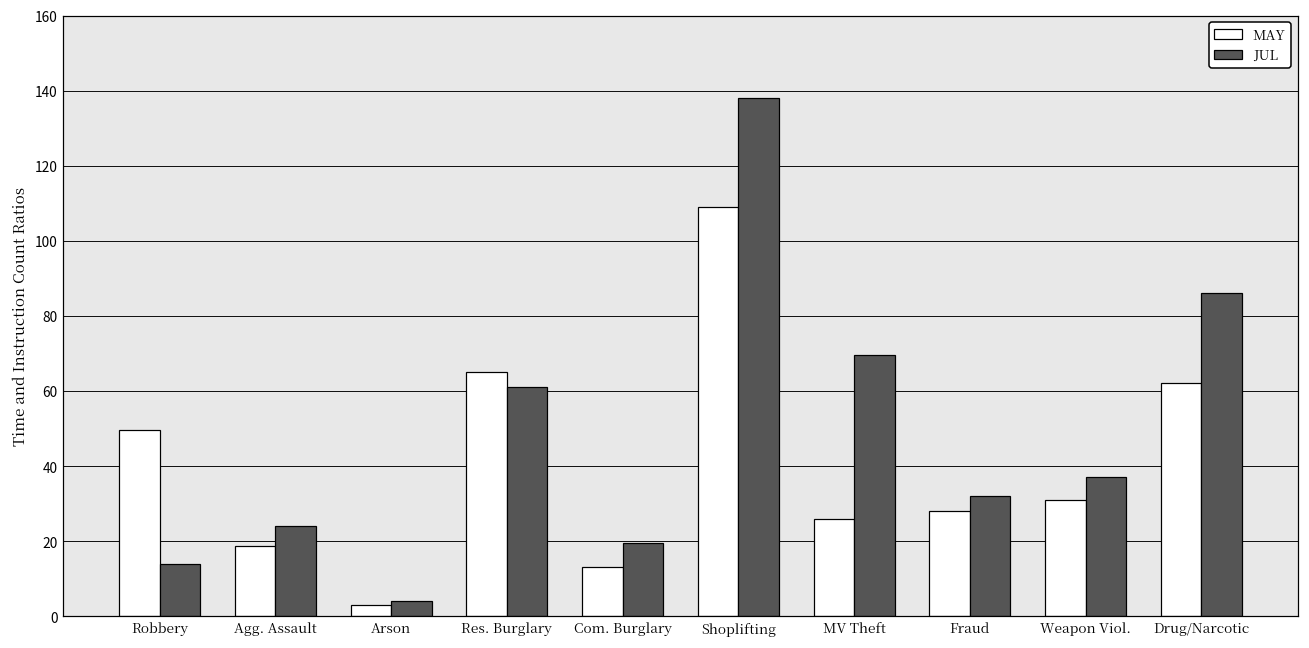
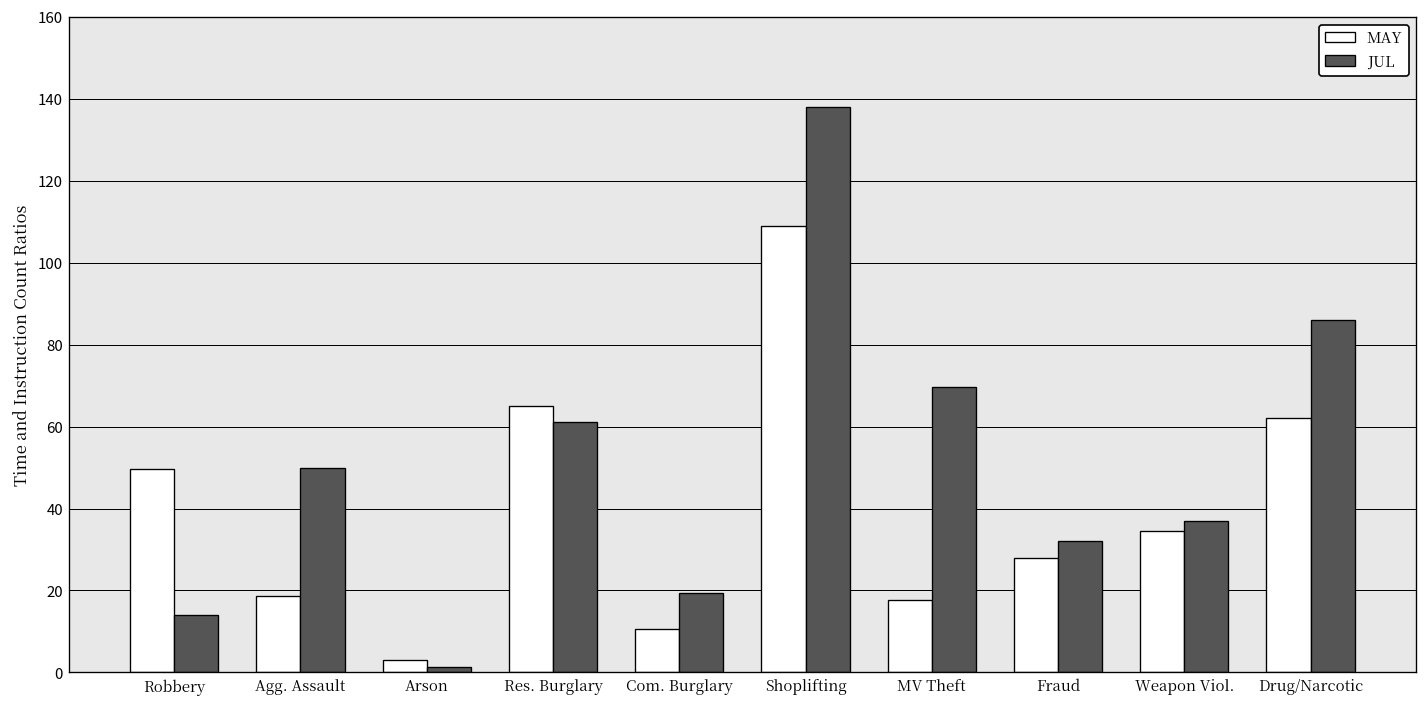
JUL, Agg. Assault: 24 -> 50
JUL, Arson: 4 -> 1
MAY, Com. Burglary: 13 -> 11
MAY, MV Theft: 26 -> 18
MAY, Weapon Viol.: 31 -> 35
